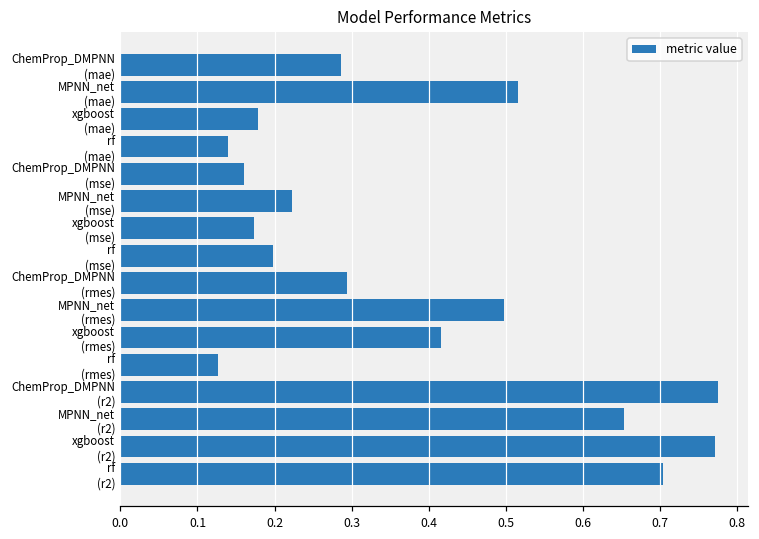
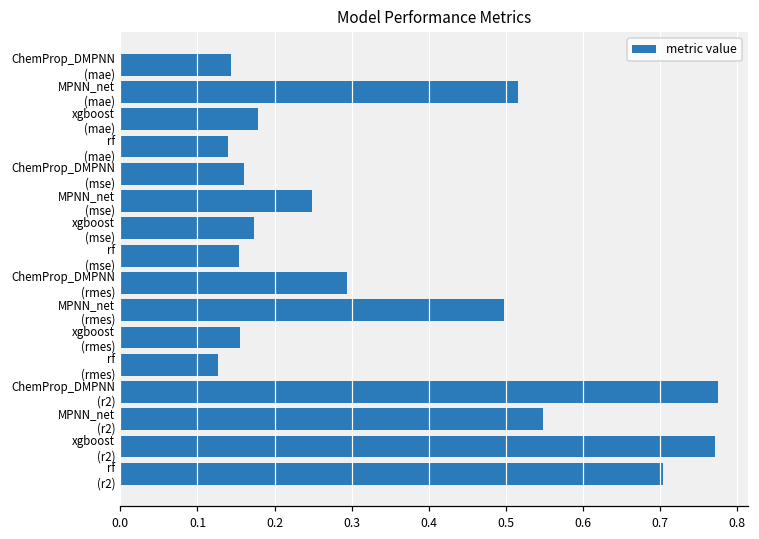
ChemProp_DMPNN (mae): 0.29 -> 0.14
MPNN_net (mse): 0.22 -> 0.25
rf (mse): 0.20 -> 0.15
xgboost (rmes): 0.42 -> 0.16
MPNN_net (r2): 0.65 -> 0.55
